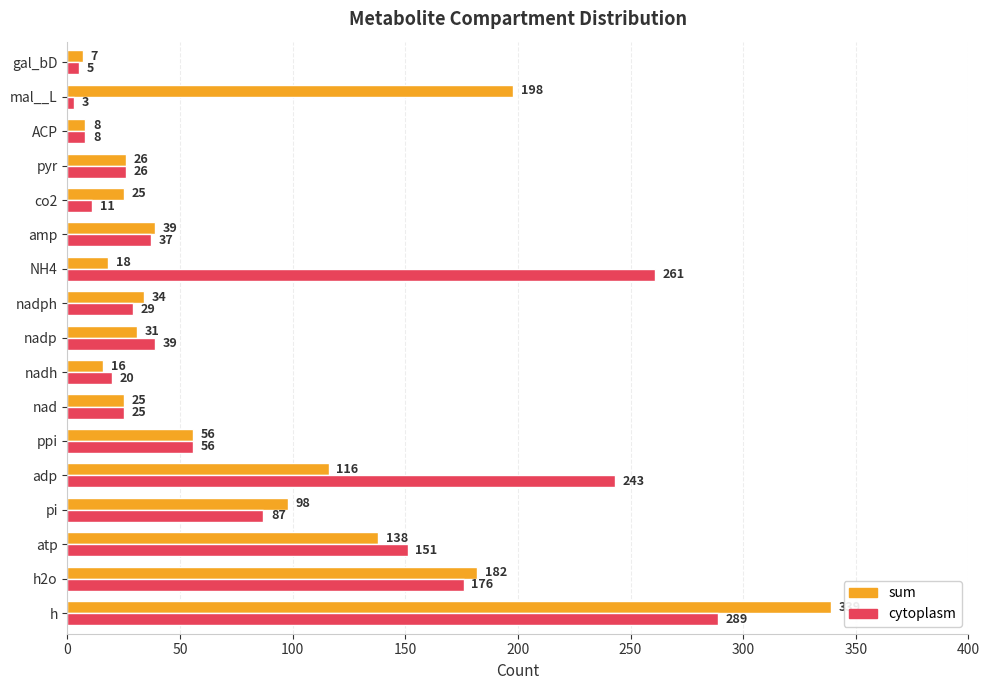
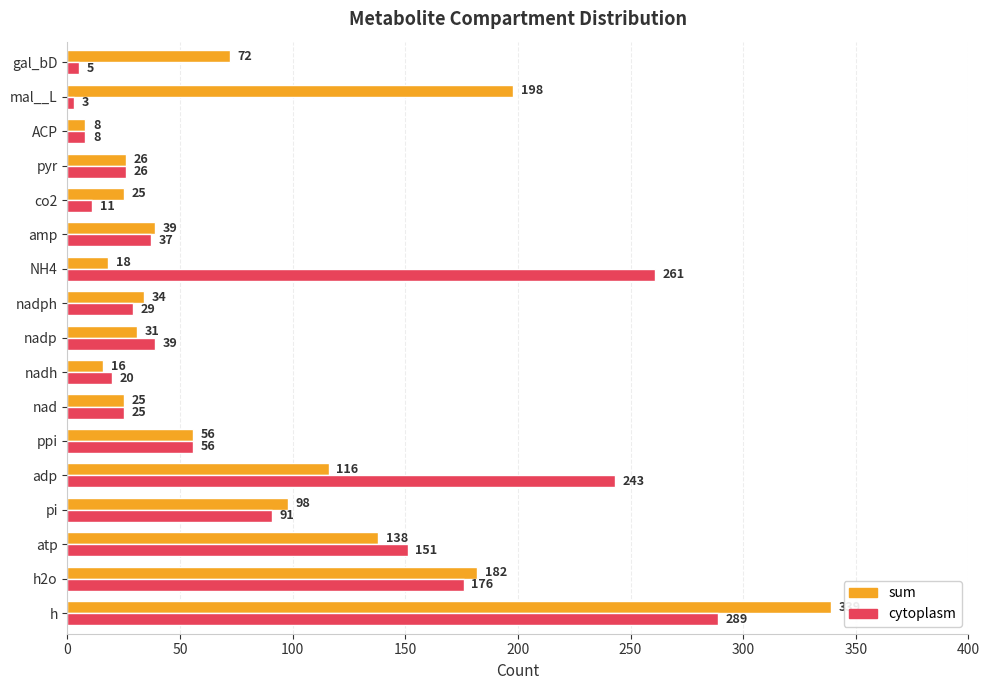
sum, gal_bD: 7 -> 72
cytoplasm, pi: 87 -> 91
